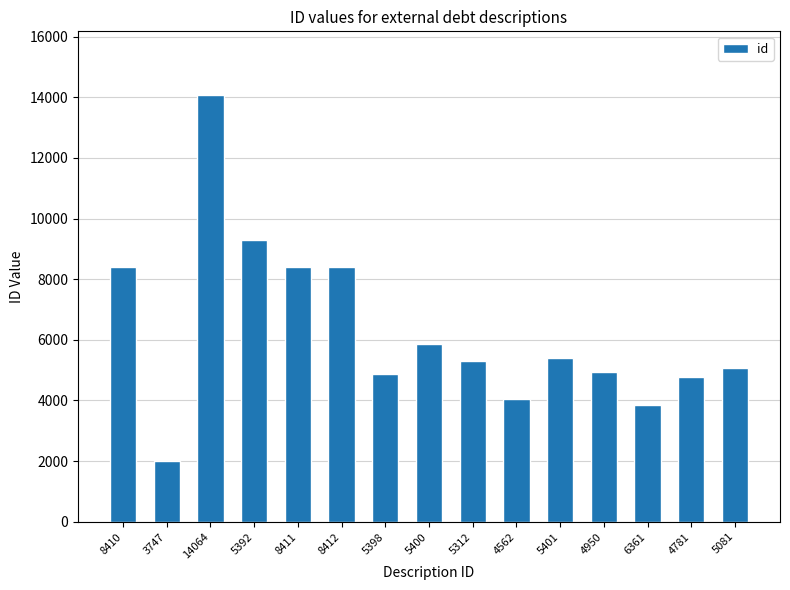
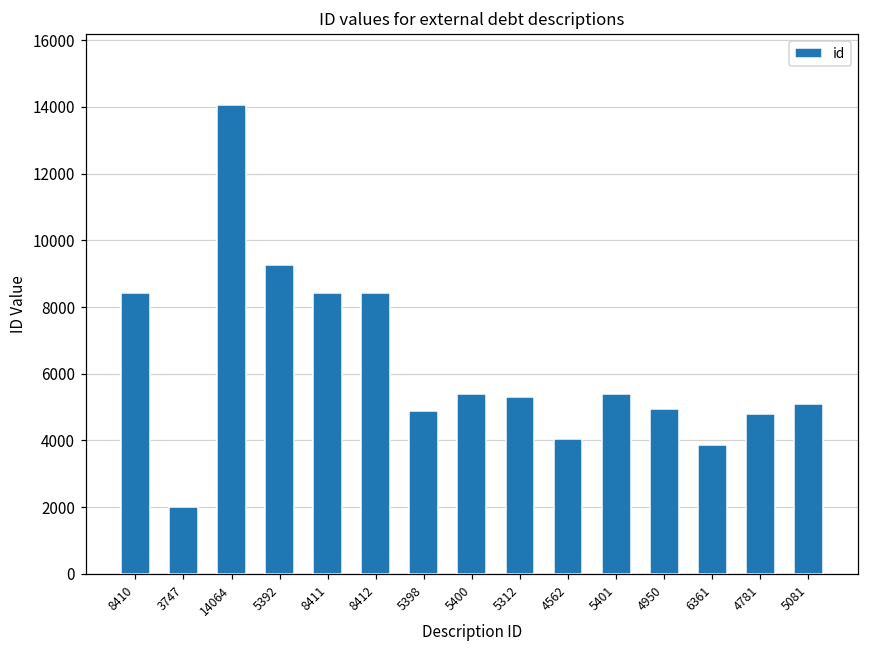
5400: 5900 -> 5400
